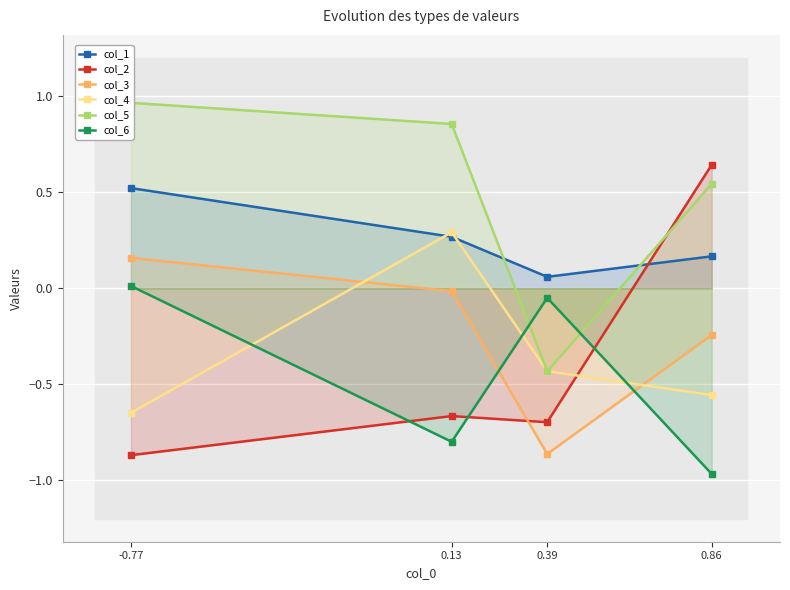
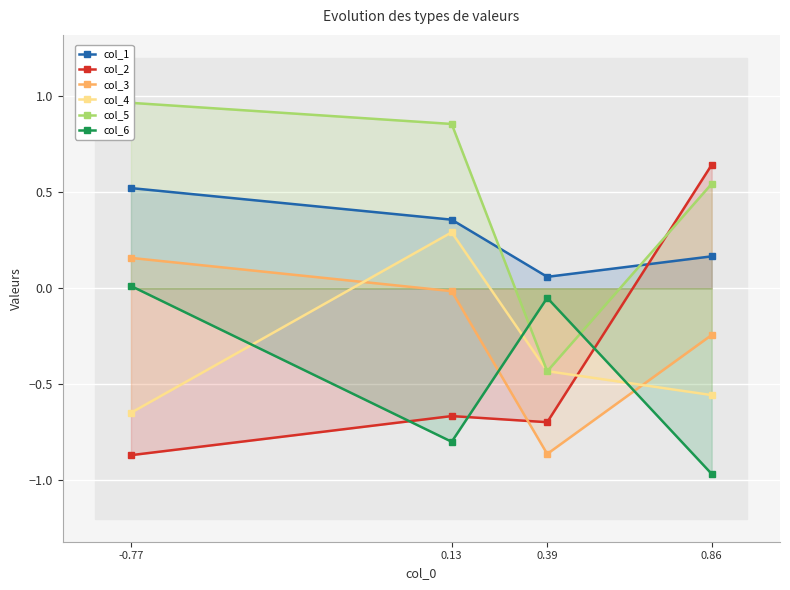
col_1, 0.13: 0.27 -> 0.36
